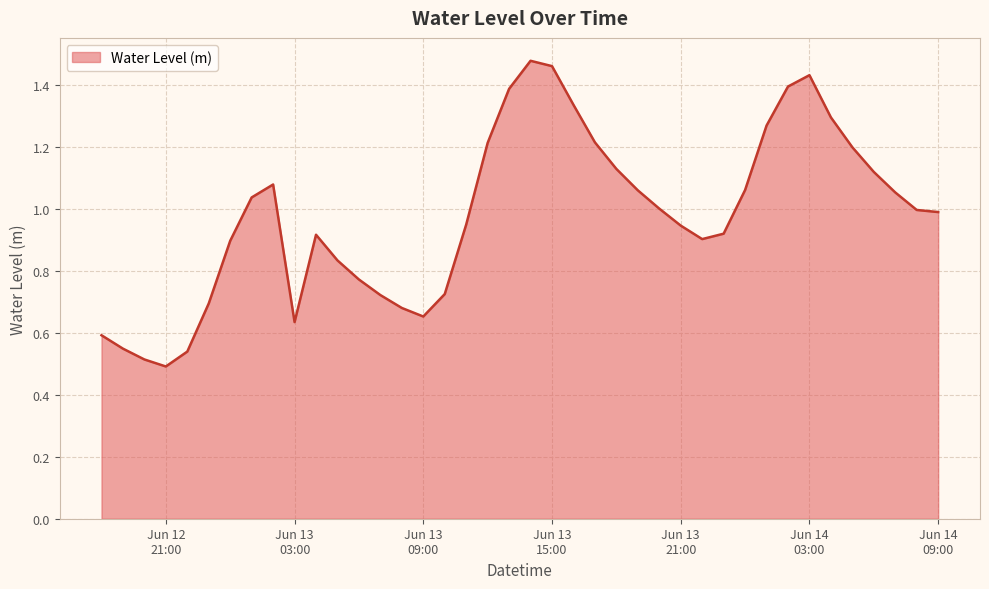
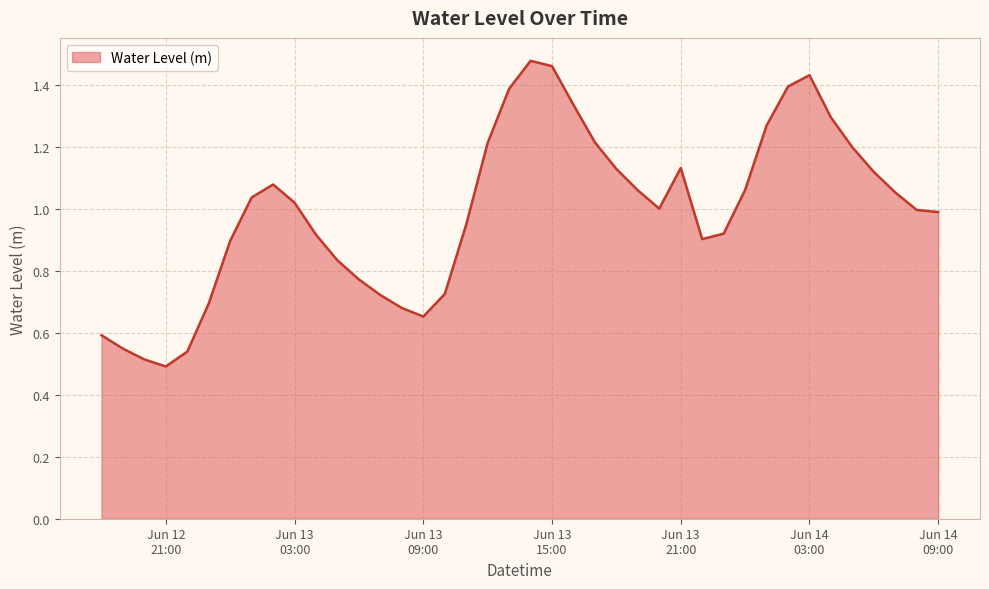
Jun 13 03:00: 0.63 -> 1.02
Jun 13 21:00: 0.95 -> 1.13
